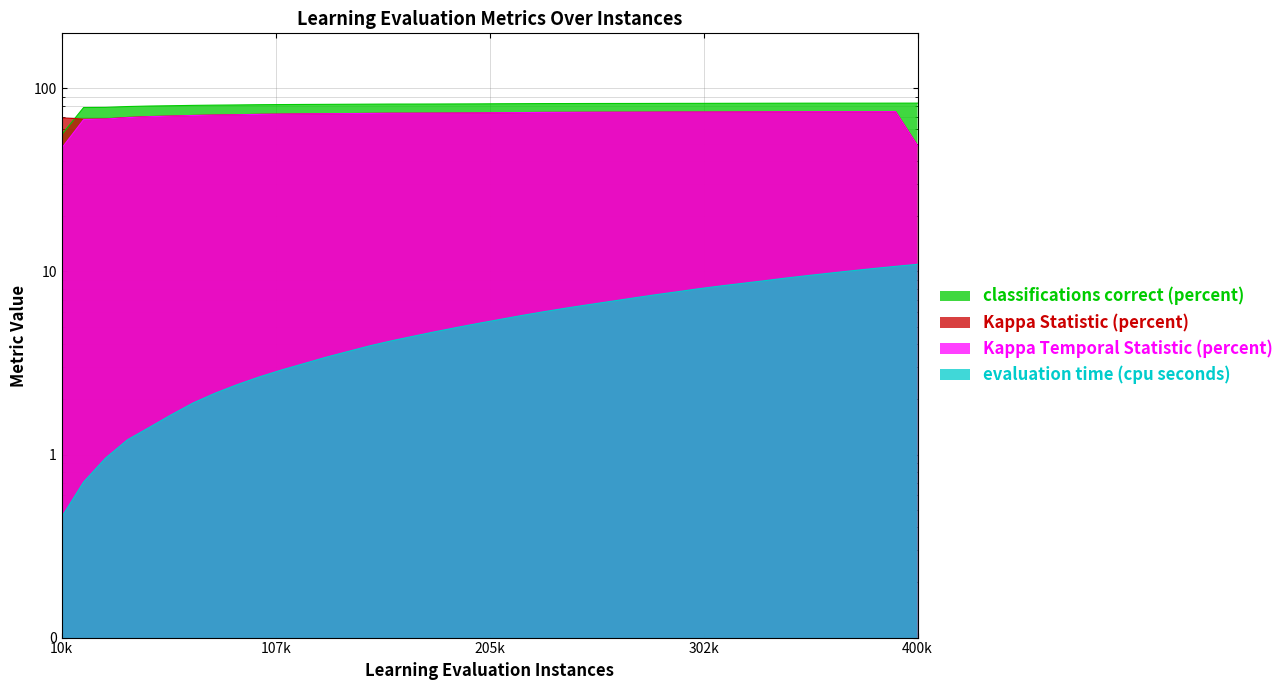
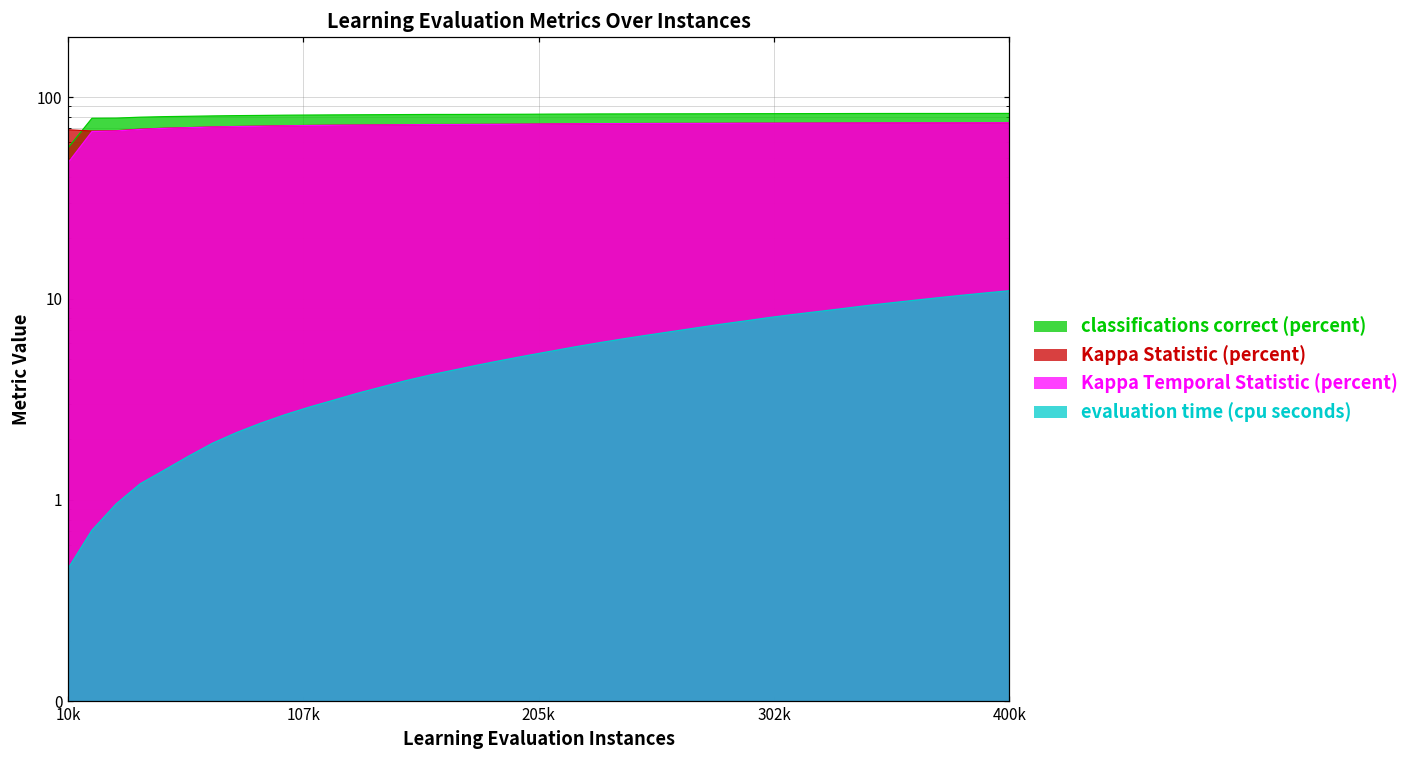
Kappa Statistic (percent), 400k: 49 -> 75
Kappa Temporal Statistic (percent), 400k: 49 -> 75
